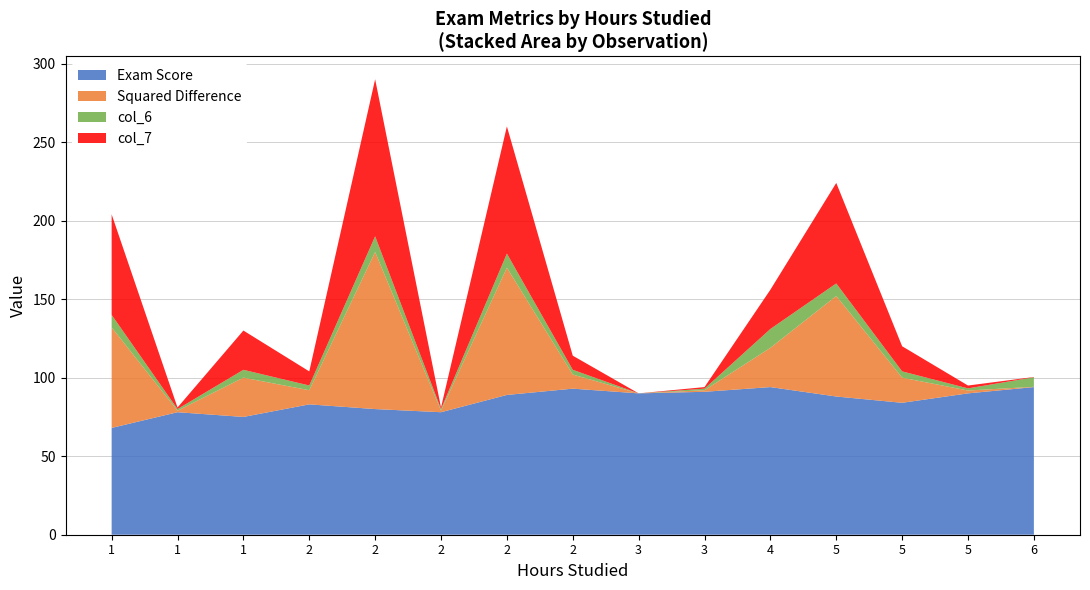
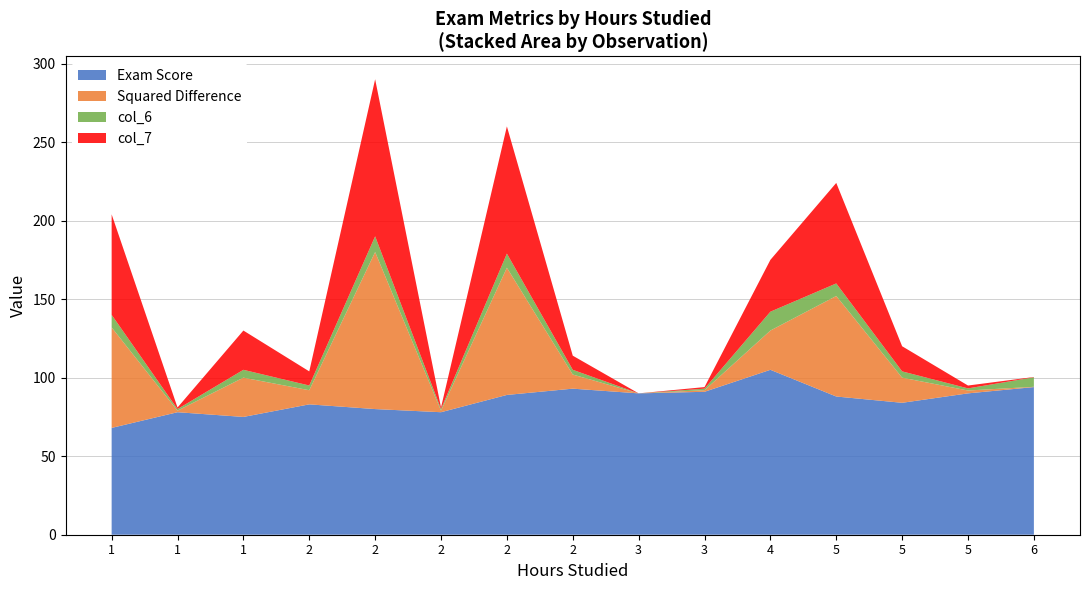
Exam Score, 4: 94 -> 105
col_7, 4: 25 -> 33
